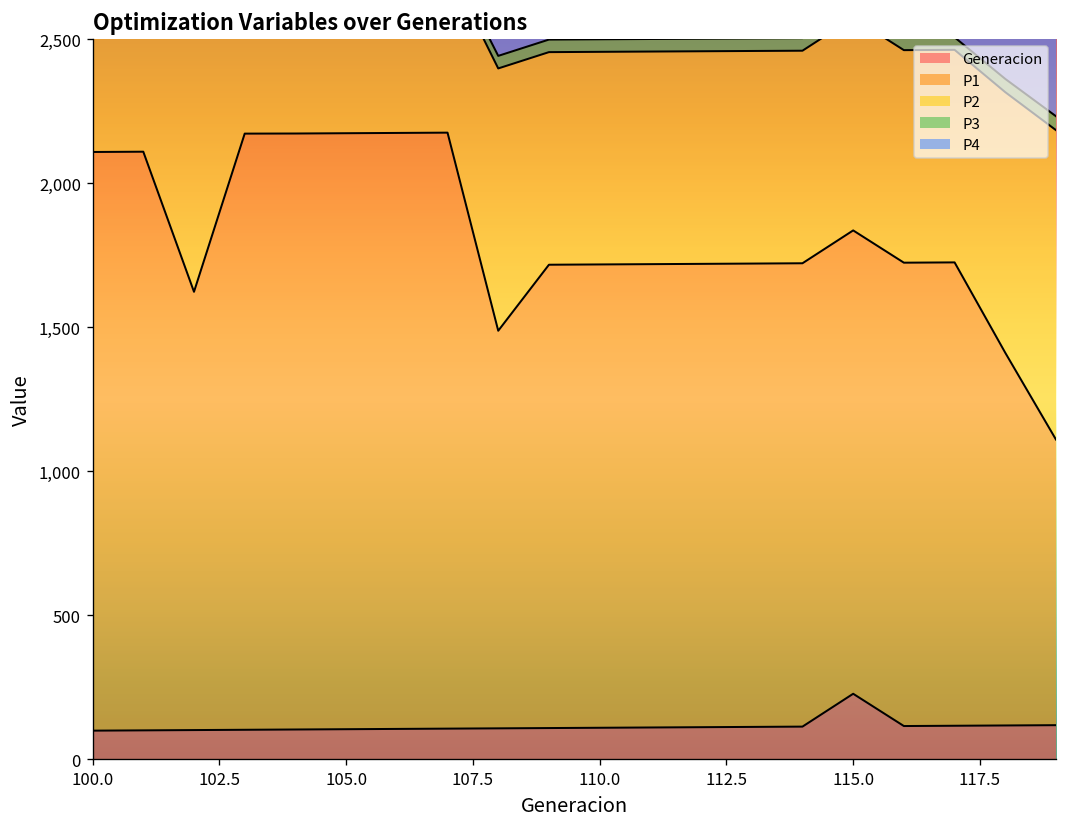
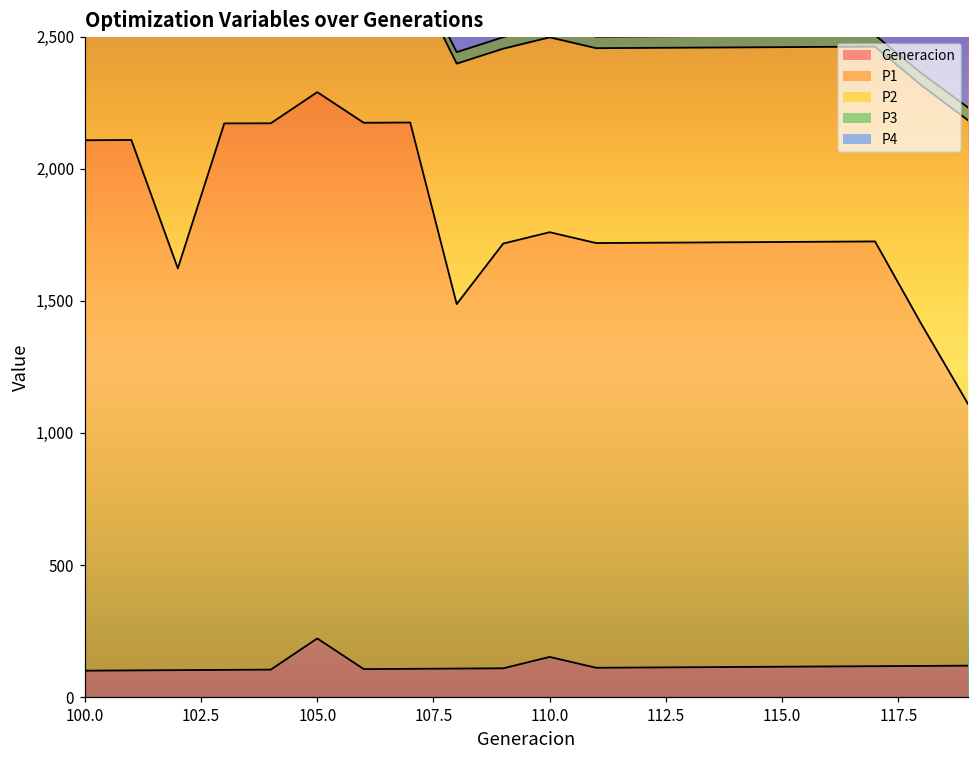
Generacion, 105.0: 110 -> 220
Generacion, 110.0: 110 -> 150
Generacion, 115.0: 230 -> 120
